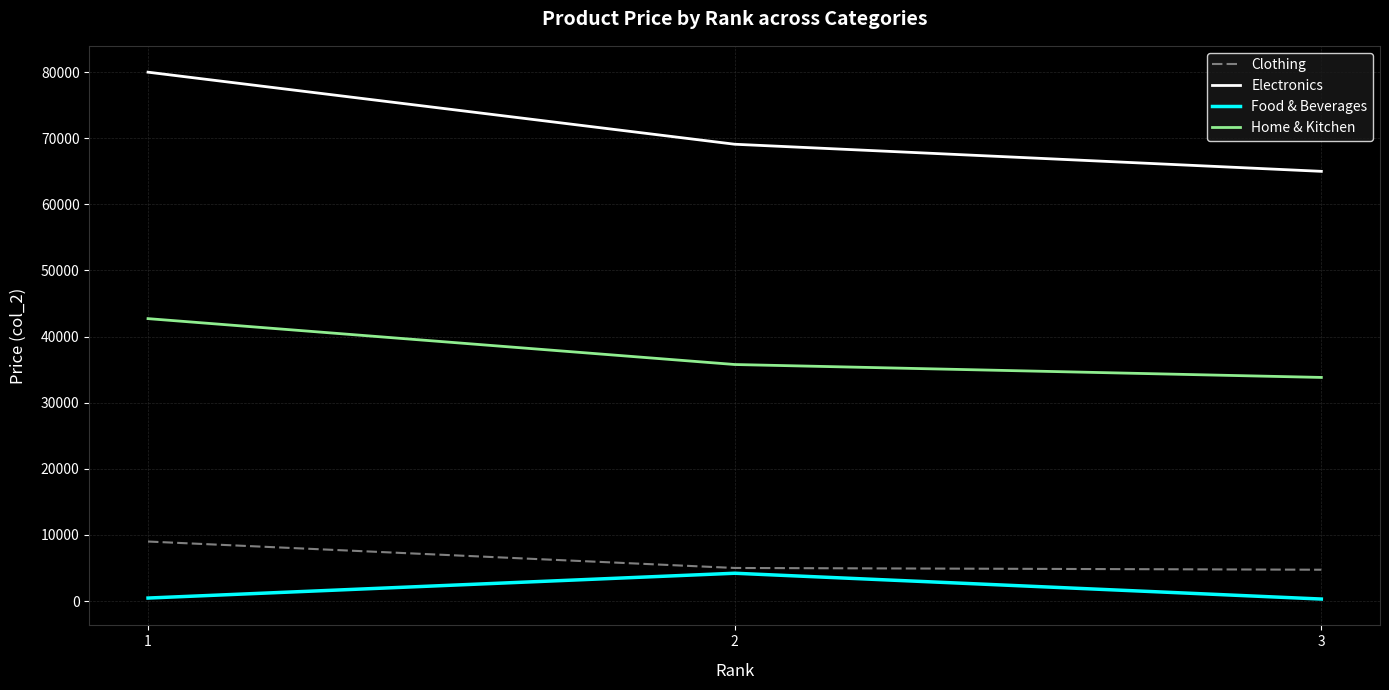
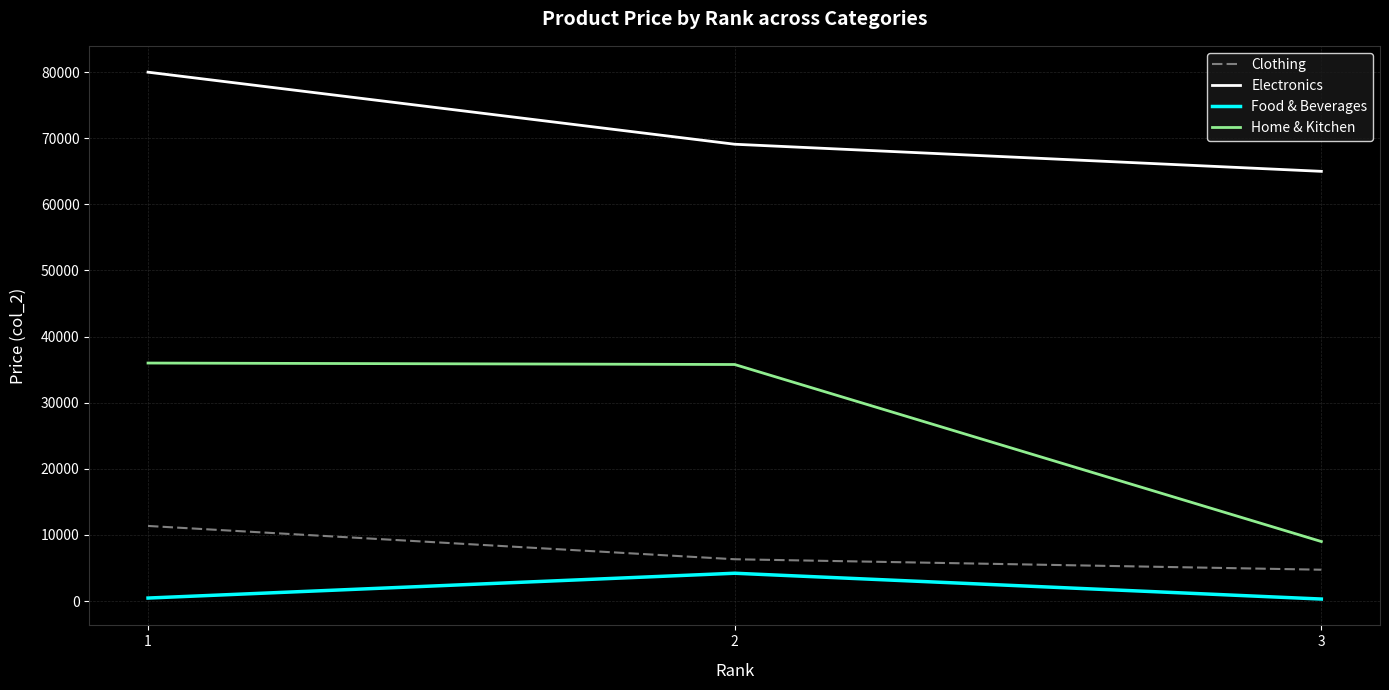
Clothing, 1: 9000 -> 11000
Home & Kitchen, 1: 43000 -> 36000
Clothing, 2: 5000 -> 6000
Home & Kitchen, 3: 34000 -> 9000
